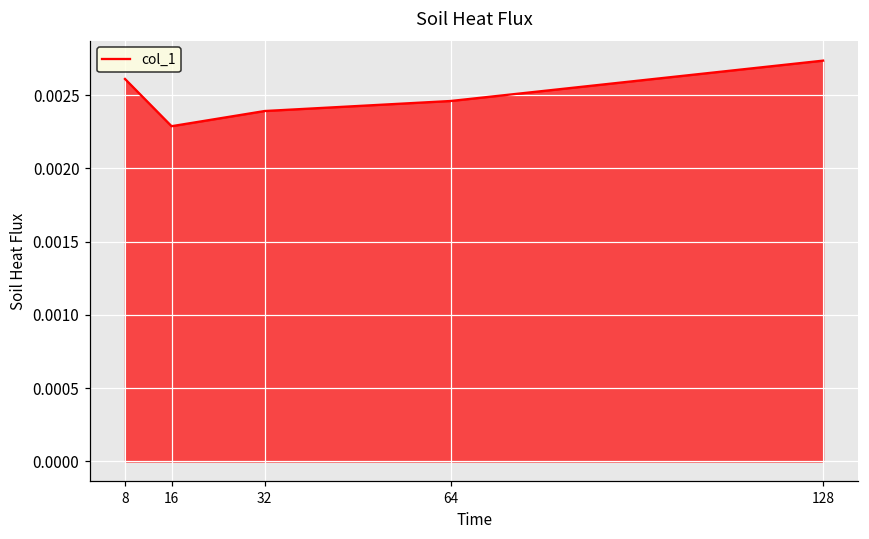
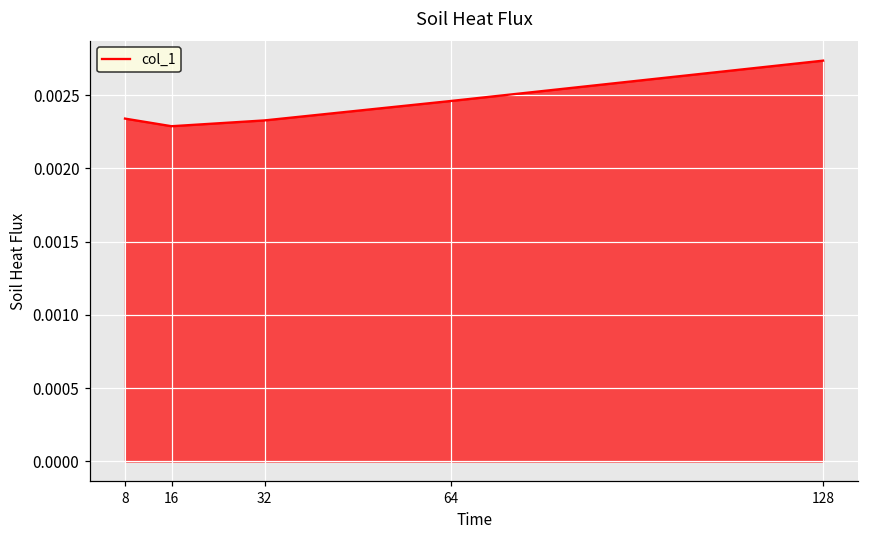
8: 0.00261 -> 0.00234
32: 0.00239 -> 0.00233
